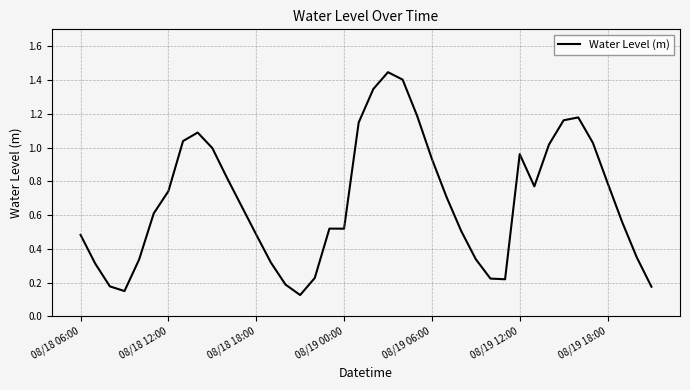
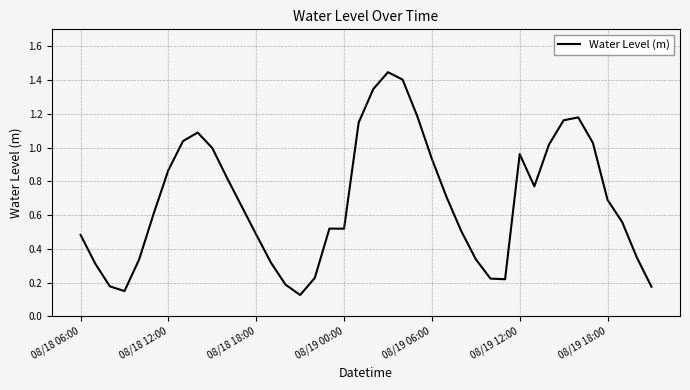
08/18 12:00: 0.74 -> 0.87
08/19 18:00: 0.79 -> 0.69
